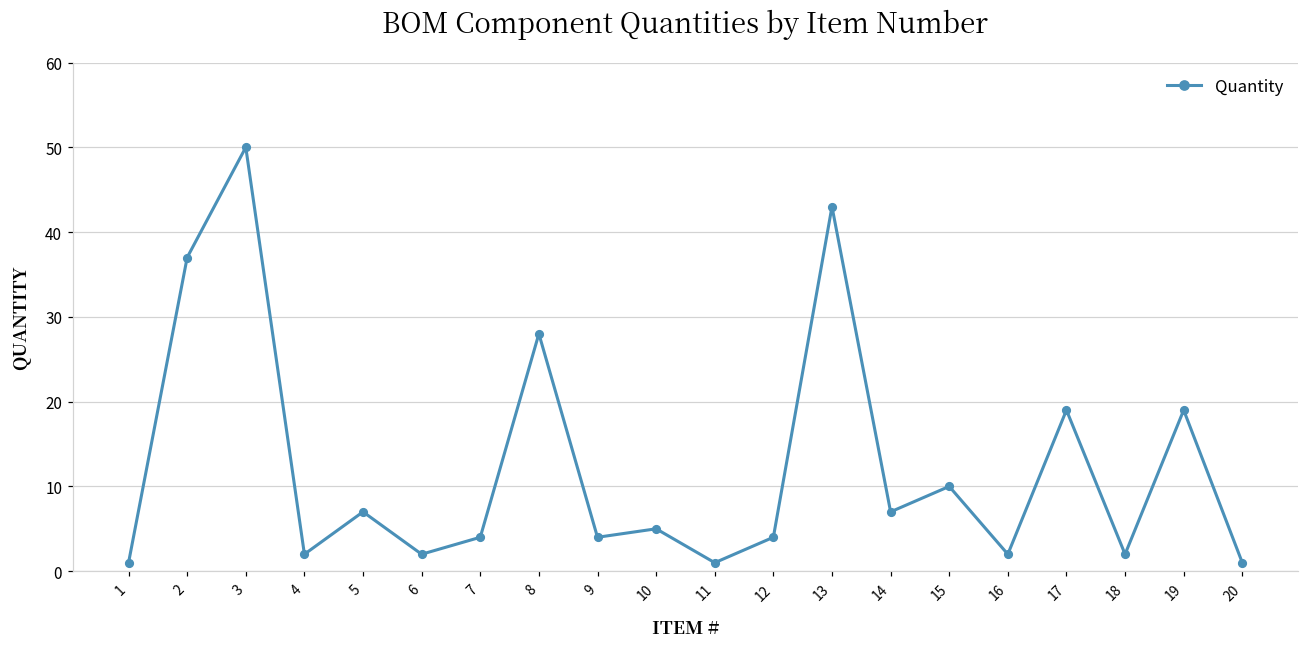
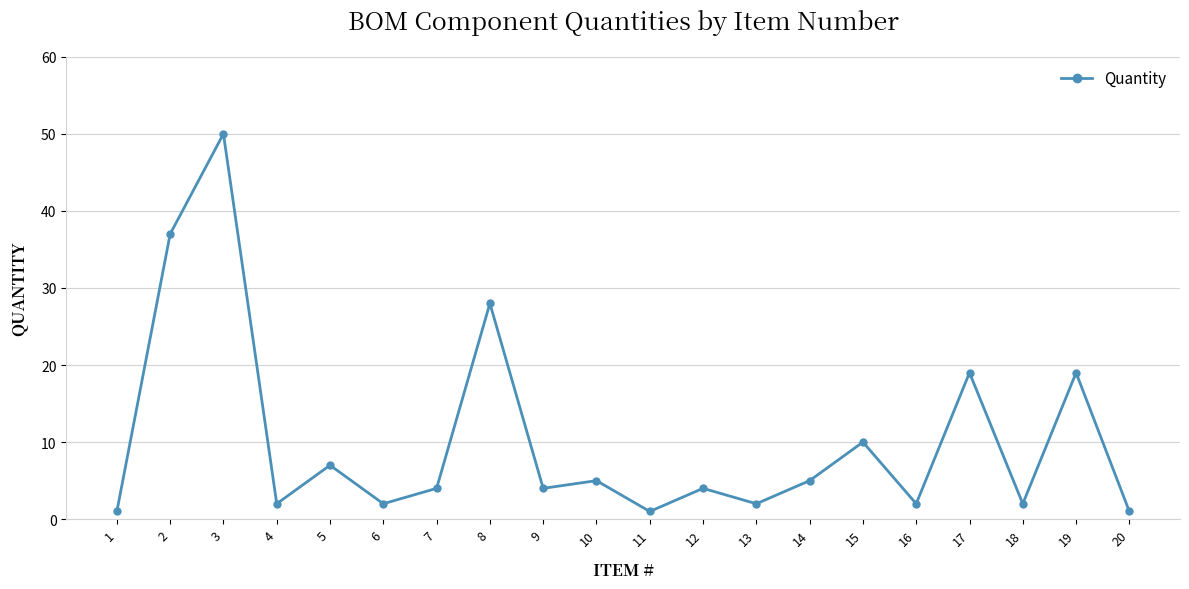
13: 43 -> 2
14: 7 -> 5
